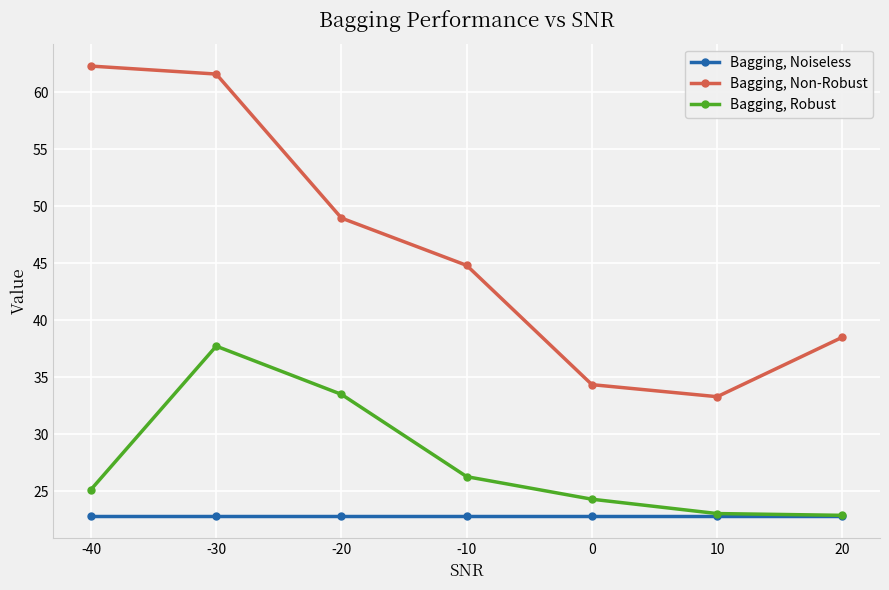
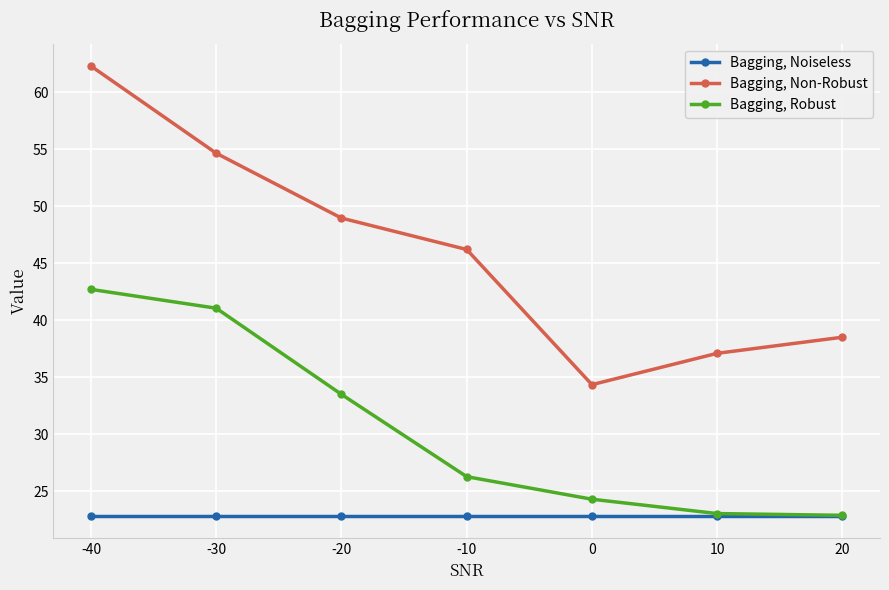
Bagging, Robust, -40: 25.1 -> 42.7
Bagging, Non-Robust, -30: 61.6 -> 54.7
Bagging, Robust, -30: 37.7 -> 41.1
Bagging, Non-Robust, -10: 44.8 -> 46.2
Bagging, Non-Robust, 10: 33.3 -> 37.1
